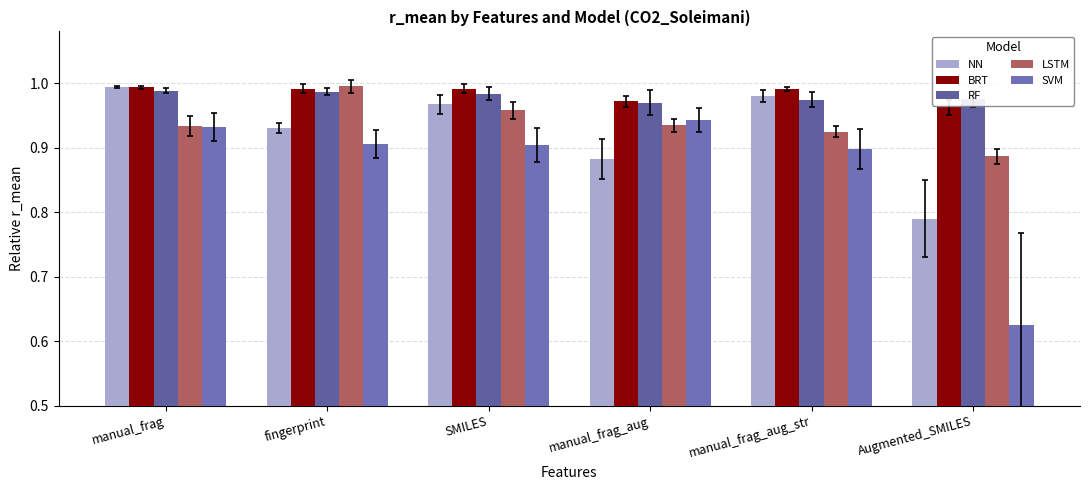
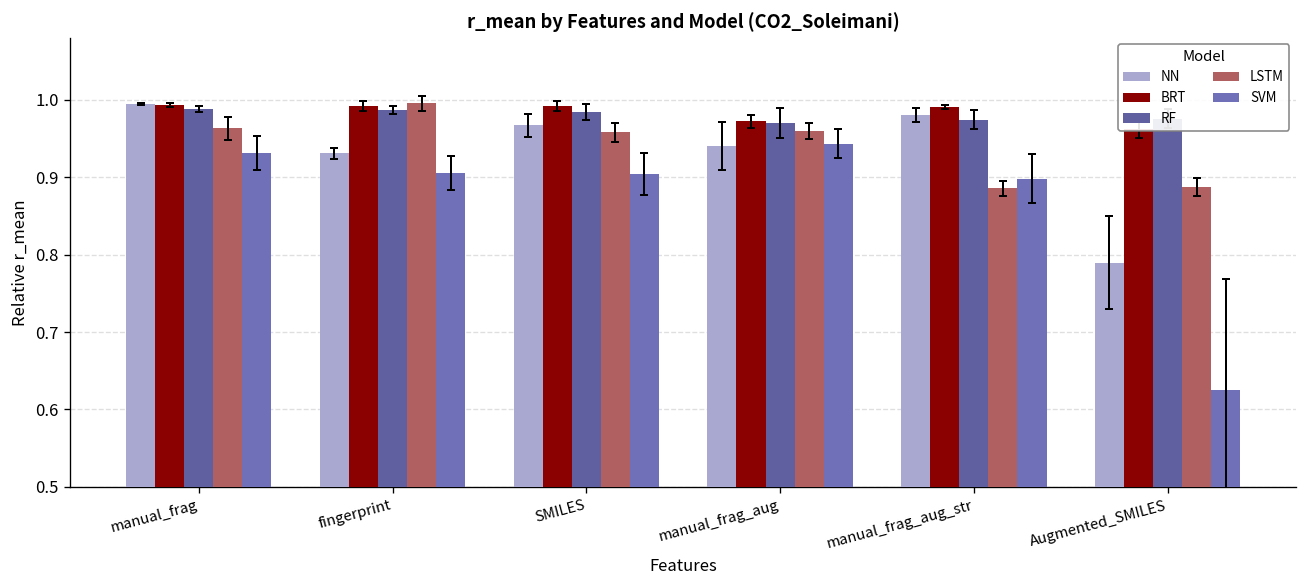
LSTM, manual_frag: 0.93 -> 0.96
NN, manual_frag_aug: 0.88 -> 0.94
LSTM, manual_frag_aug: 0.93 -> 0.96
LSTM, manual_frag_aug_str: 0.92 -> 0.89
